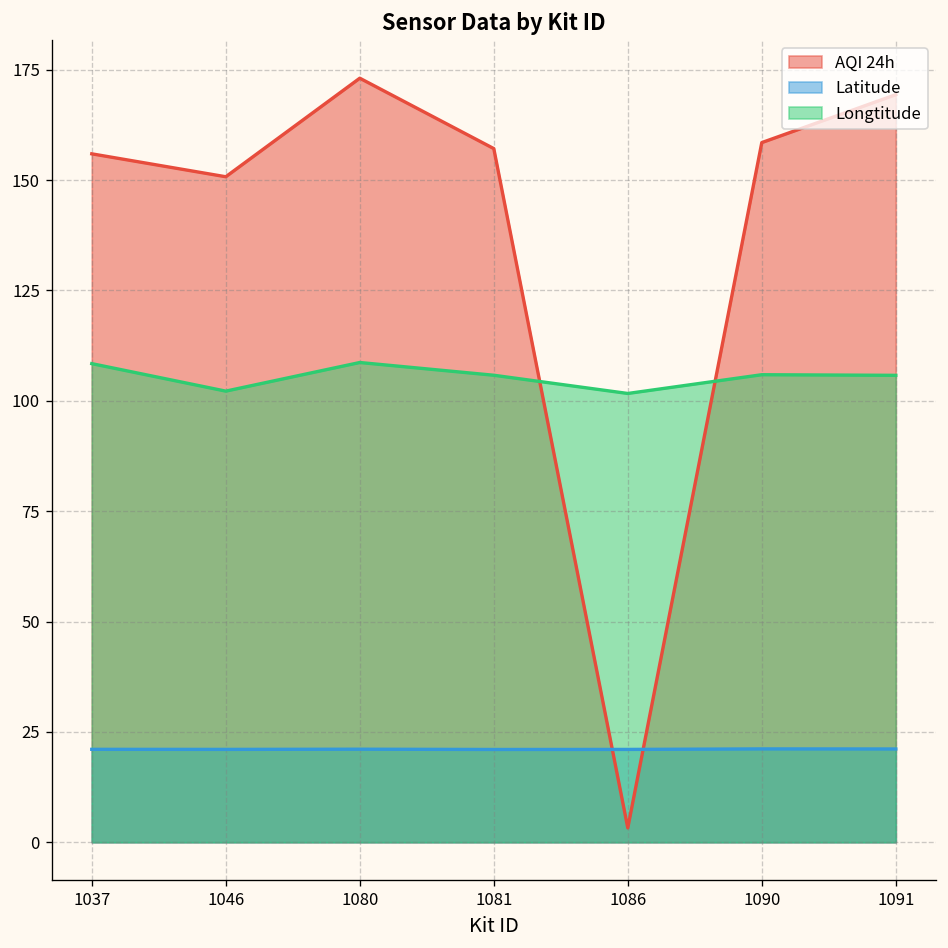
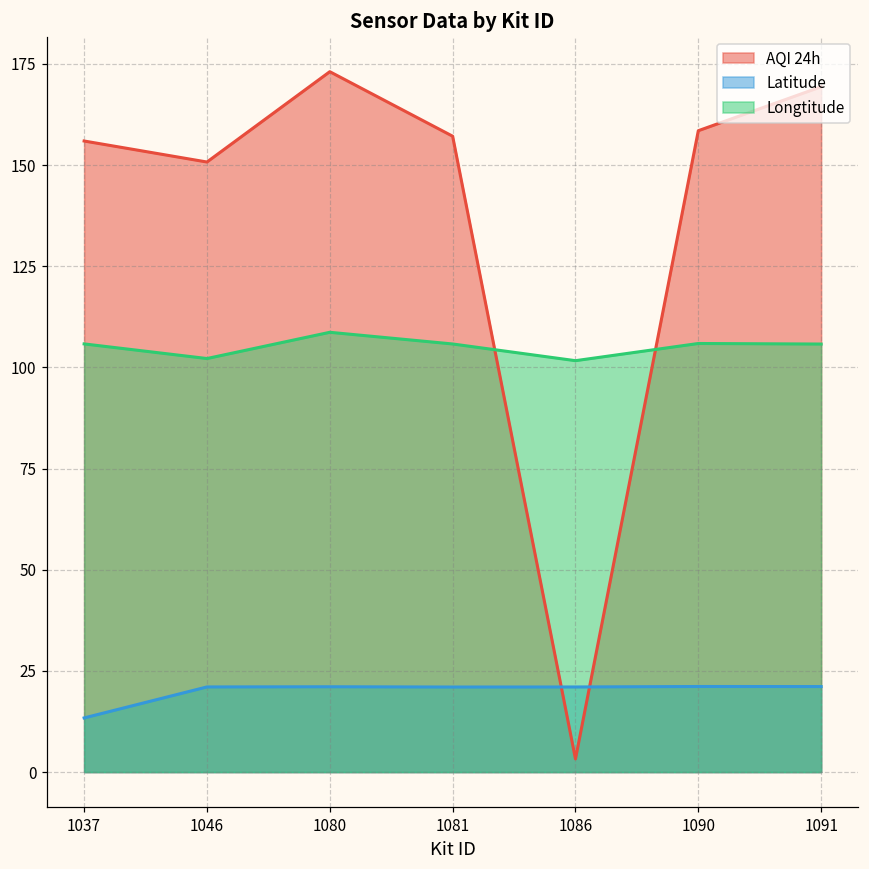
Latitude, 1037: 21 -> 13
Longtitude, 1037: 108 -> 106
